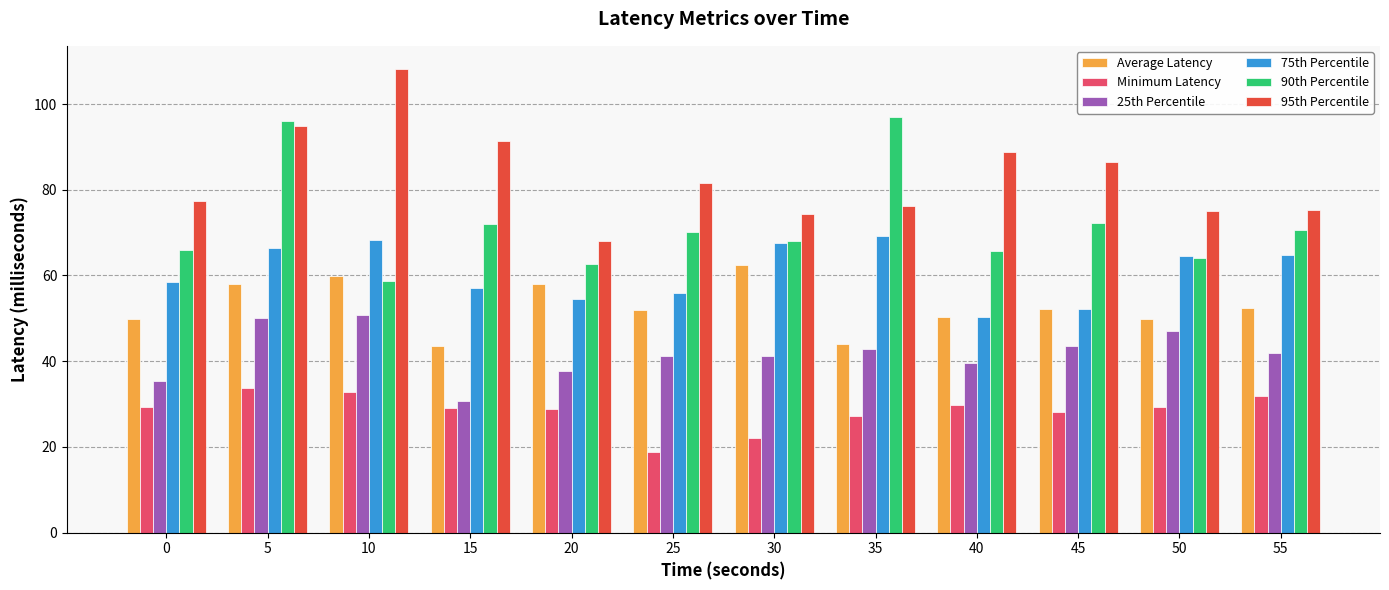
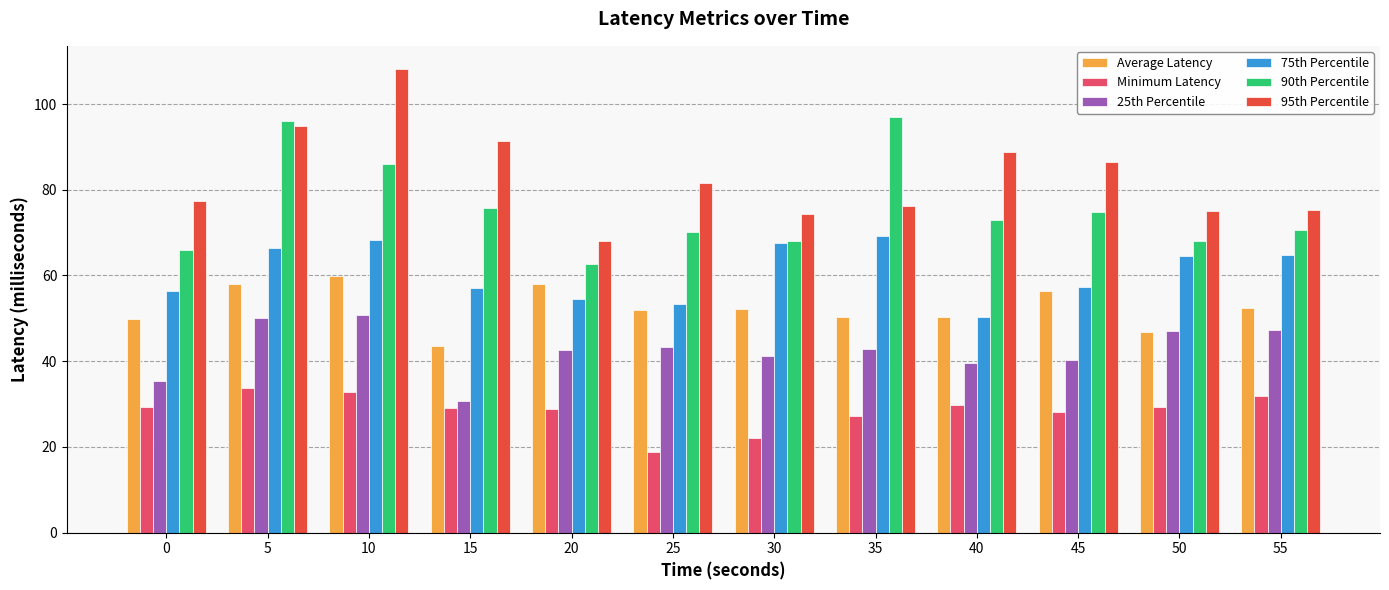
75th Percentile, 0: 59 -> 56
90th Percentile, 10: 59 -> 86
90th Percentile, 15: 72 -> 76
25th Percentile, 20: 38 -> 43
25th Percentile, 25: 41 -> 43
75th Percentile, 25: 56 -> 53
Average Latency, 30: 63 -> 52
Average Latency, 35: 44 -> 50
90th Percentile, 40: 66 -> 73
Average Latency, 45: 52 -> 56
25th Percentile, 45: 44 -> 40
75th Percentile, 45: 52 -> 57
90th Percentile, 45: 72 -> 75
Average Latency, 50: 50 -> 47
90th Percentile, 50: 64 -> 68
25th Percentile, 55: 42 -> 47
